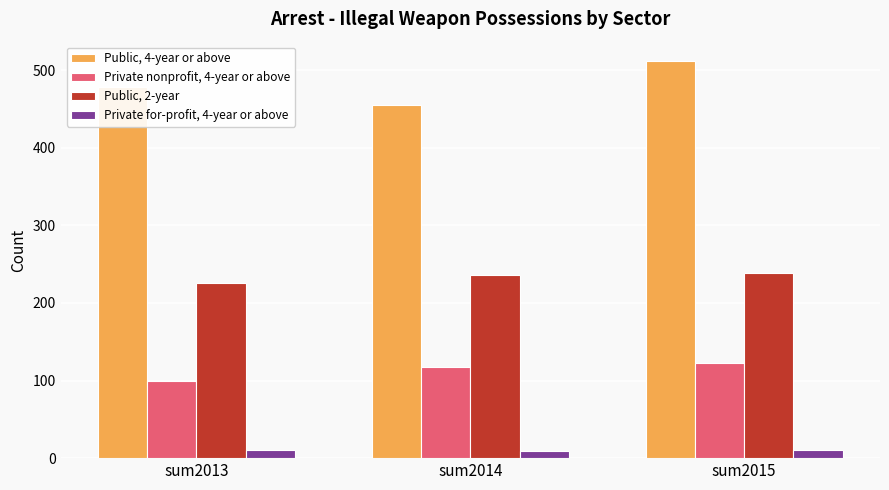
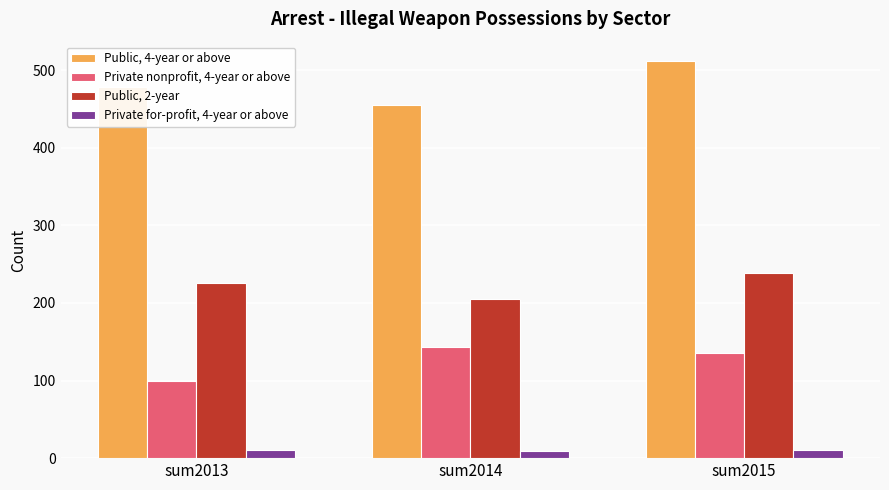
Private nonprofit, 4-year or above, sum2014: 120 -> 140
Public, 2-year, sum2014: 240 -> 210
Private nonprofit, 4-year or above, sum2015: 120 -> 140
